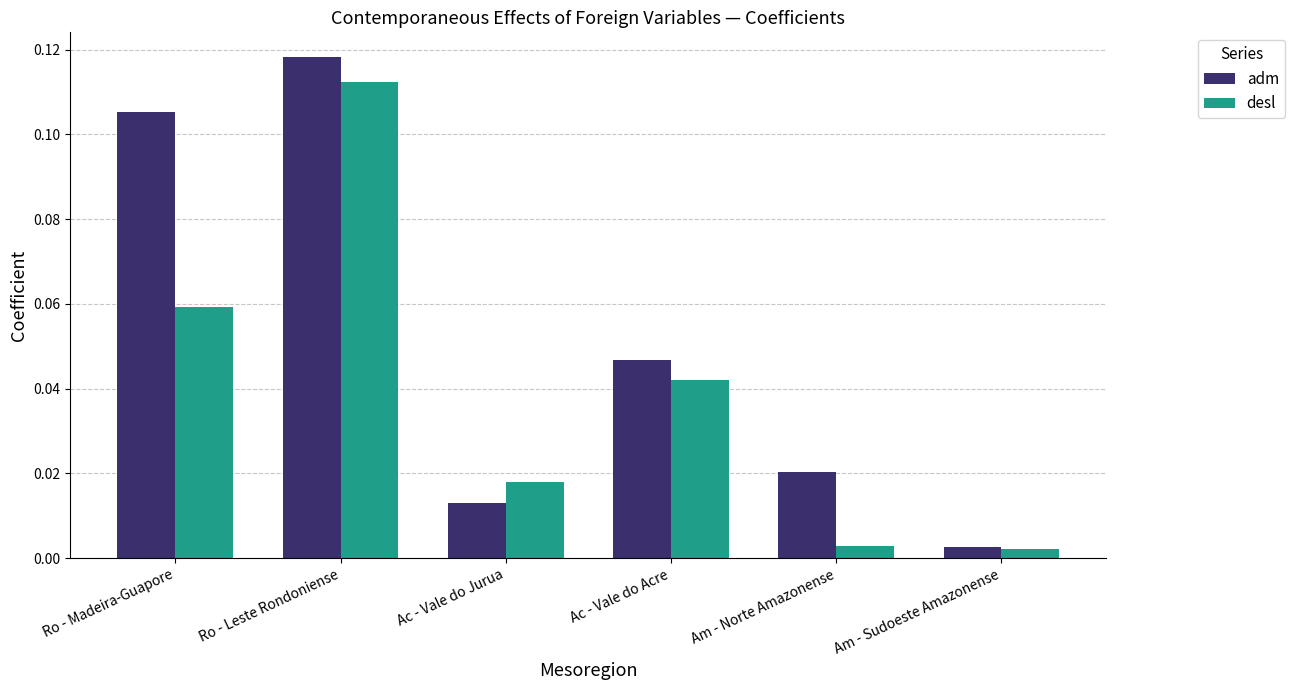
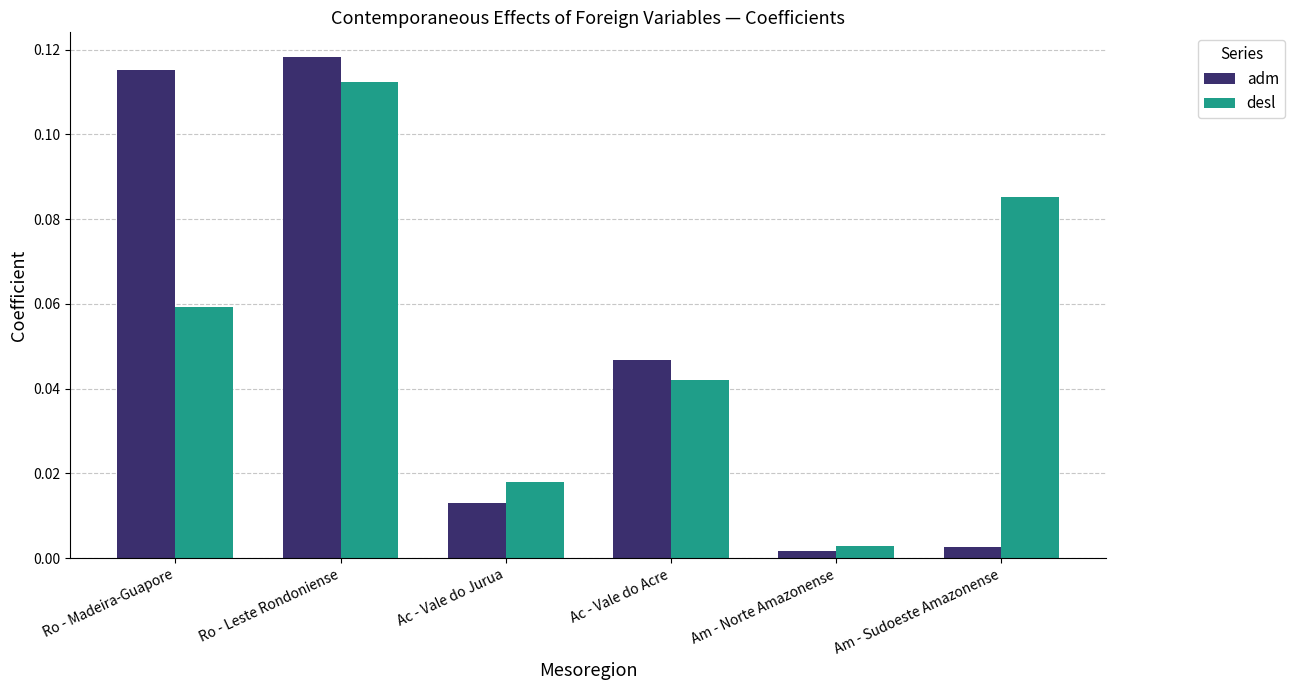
adm, Ro - Madeira-Guapore: 0.105 -> 0.115
adm, Am - Norte Amazonense: 0.020 -> 0.002
desl, Am - Sudoeste Amazonense: 0.002 -> 0.085
